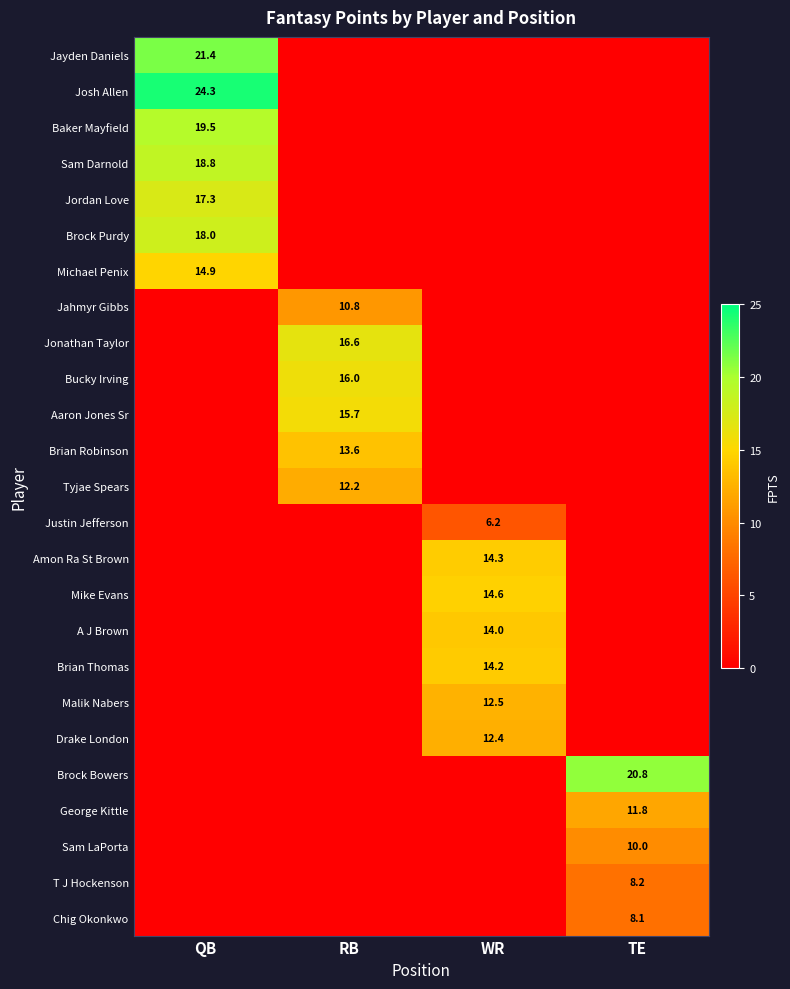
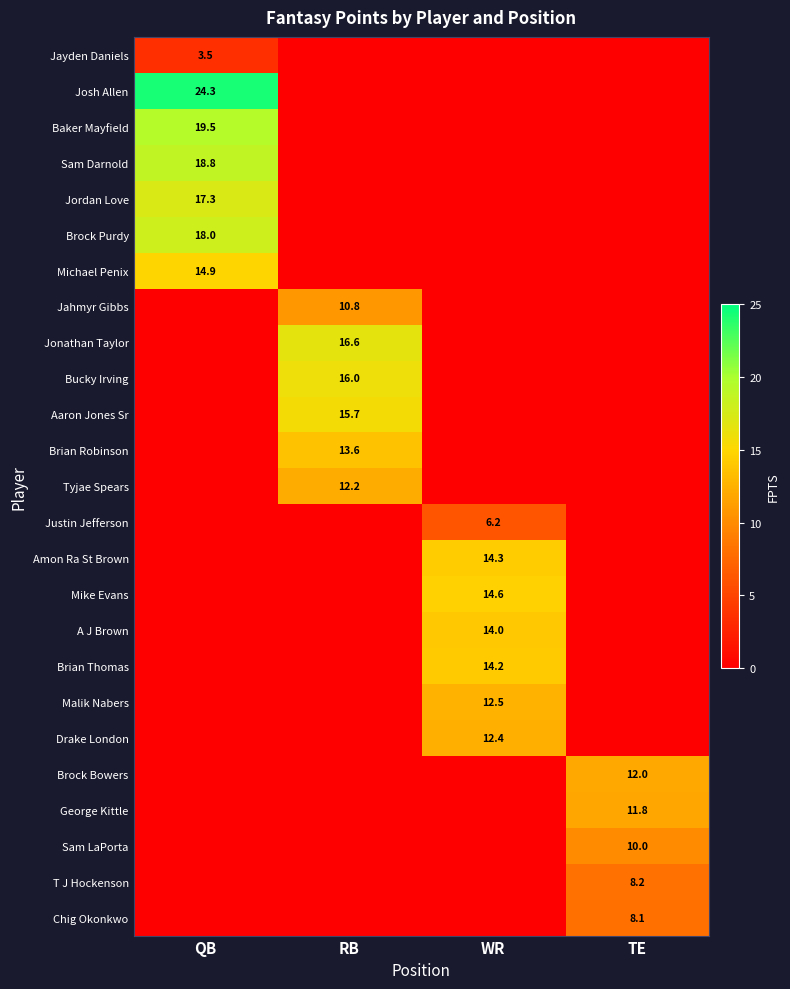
Jayden Daniels, QB: 21.4 -> 3.5
Brock Bowers, TE: 20.8 -> 12.0
